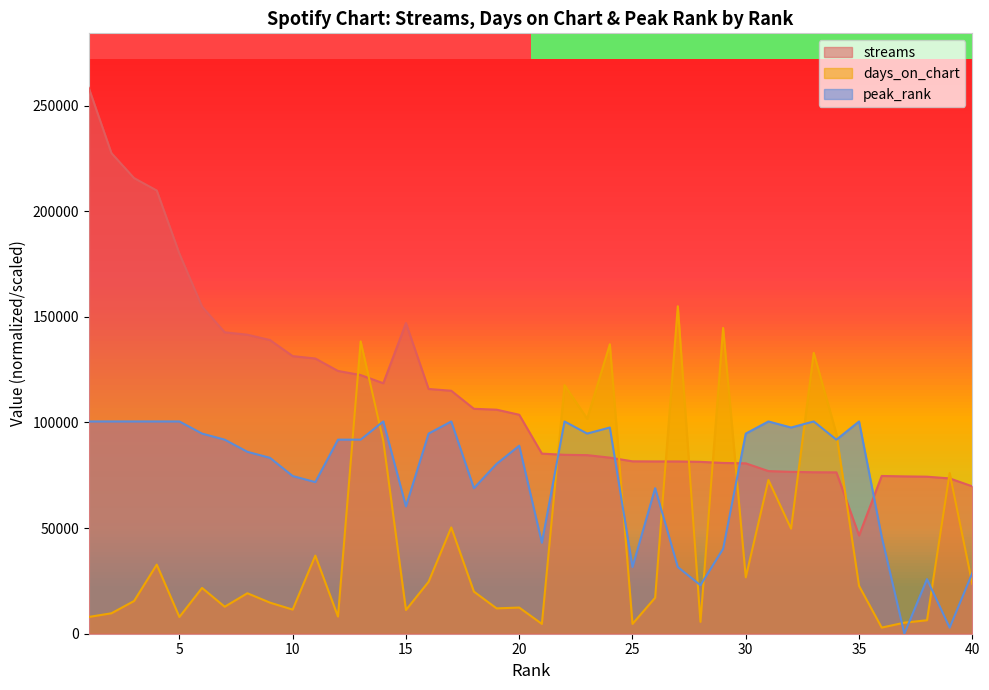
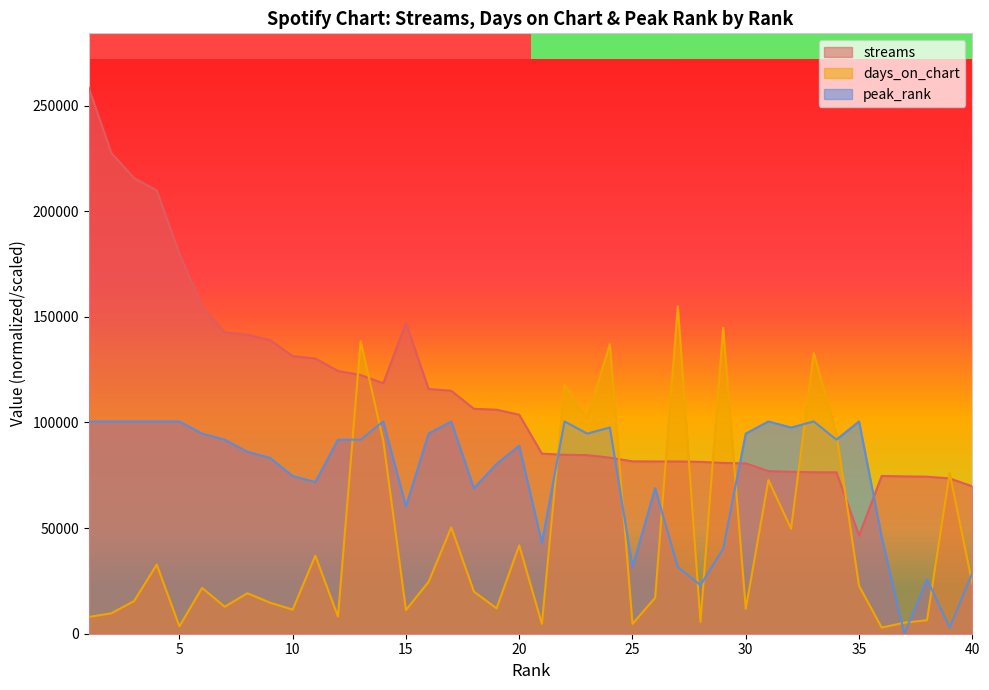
days_on_chart, 5: 8000 -> 3000
days_on_chart, 20: 12000 -> 42000
days_on_chart, 30: 27000 -> 12000
